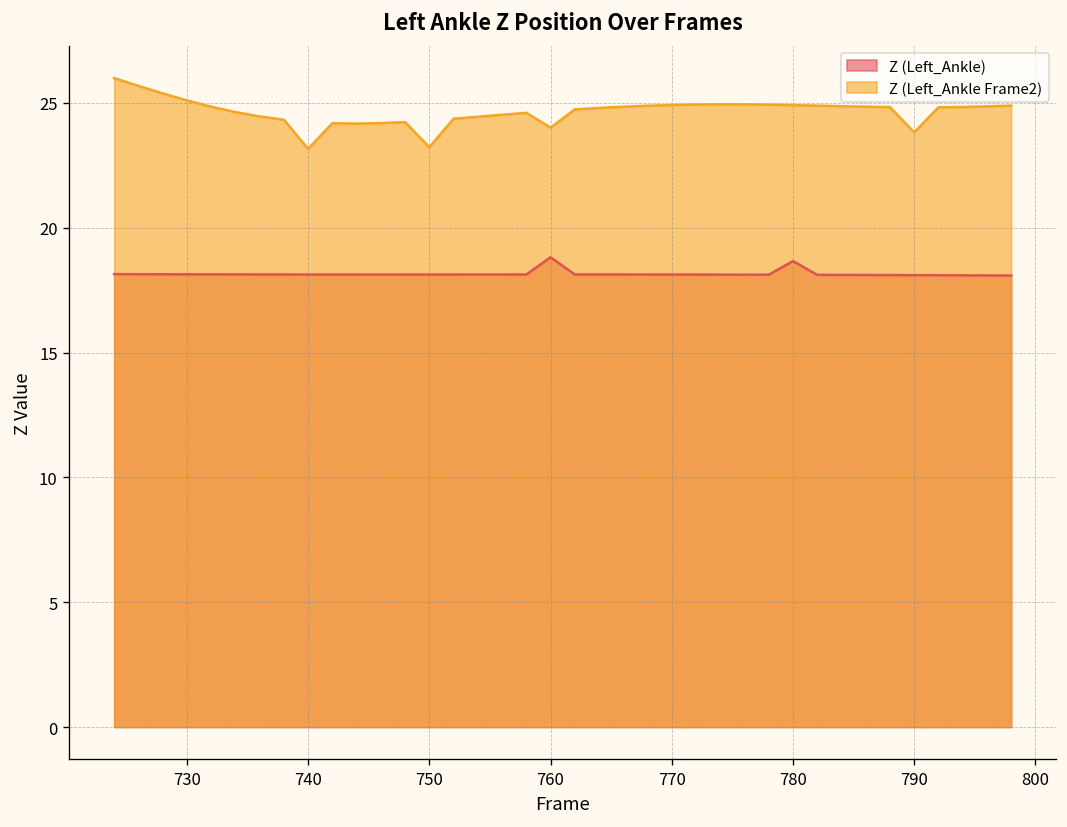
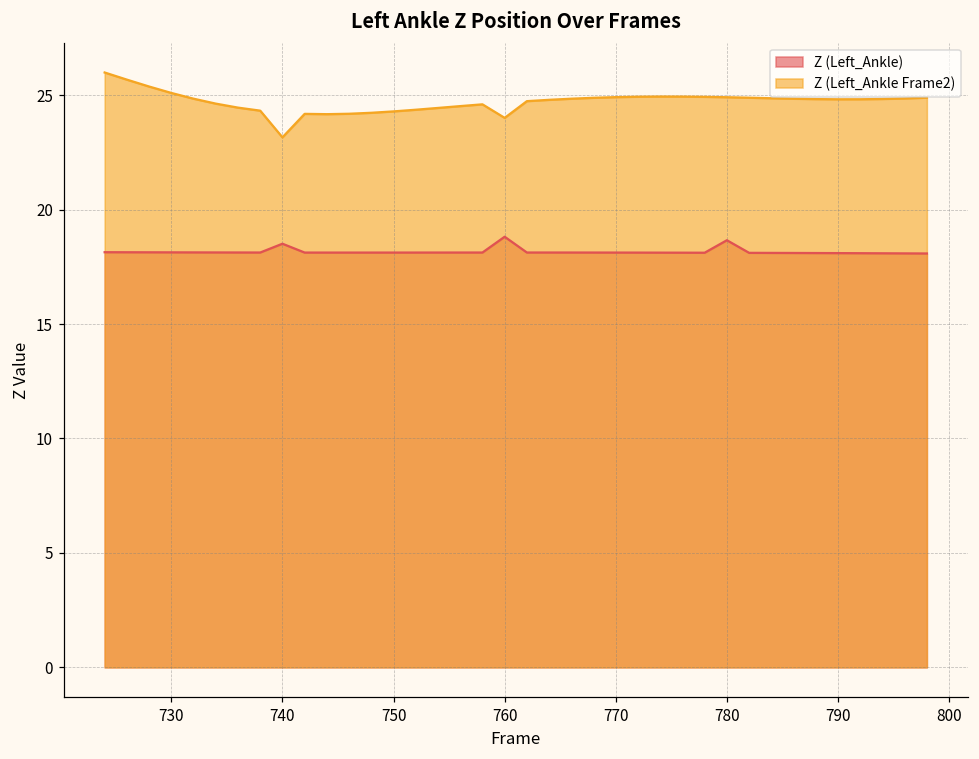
Z (Left_Ankle), 740: 18.1 -> 18.5
Z (Left_Ankle Frame2), 750: 23.2 -> 24.3
Z (Left_Ankle Frame2), 790: 23.8 -> 24.8
